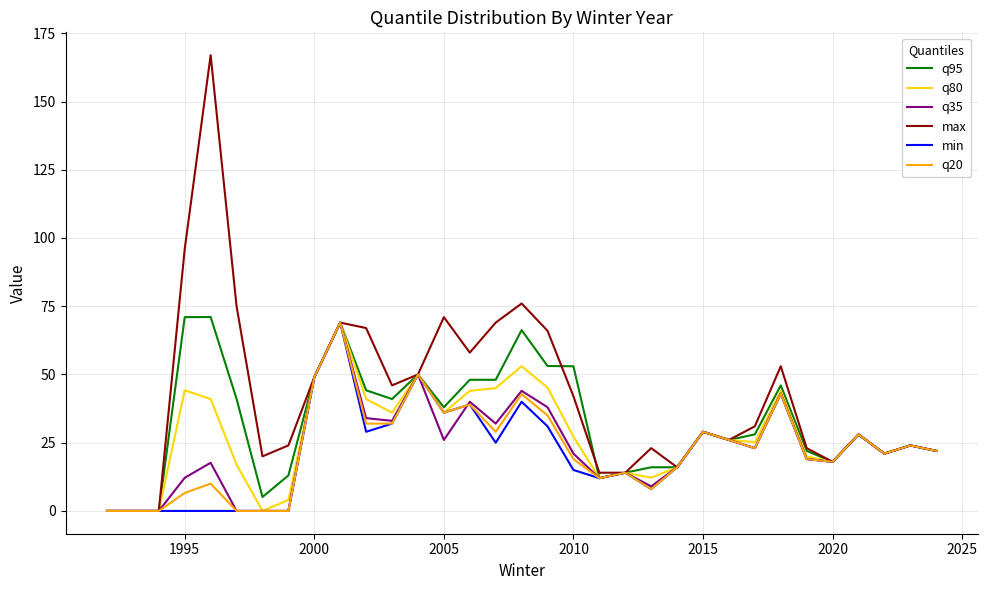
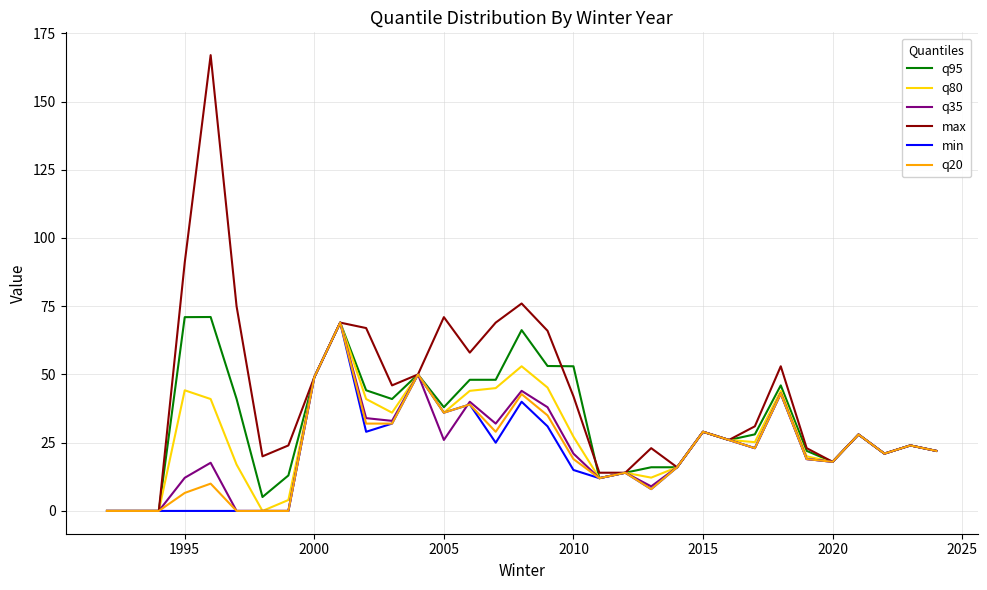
max, 1995: 96 -> 91
